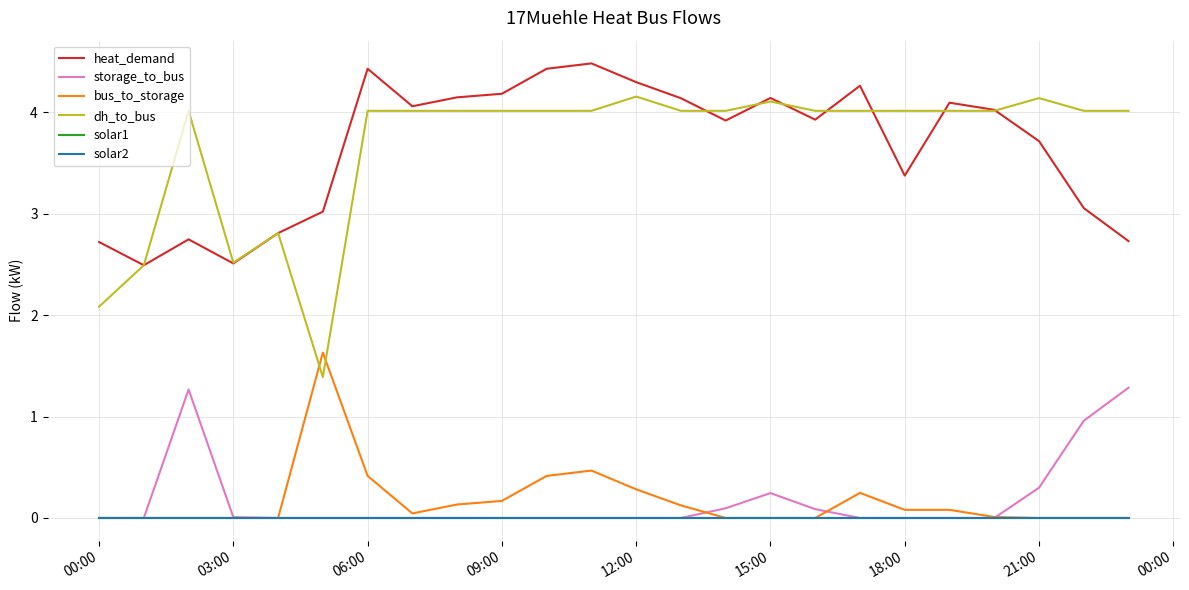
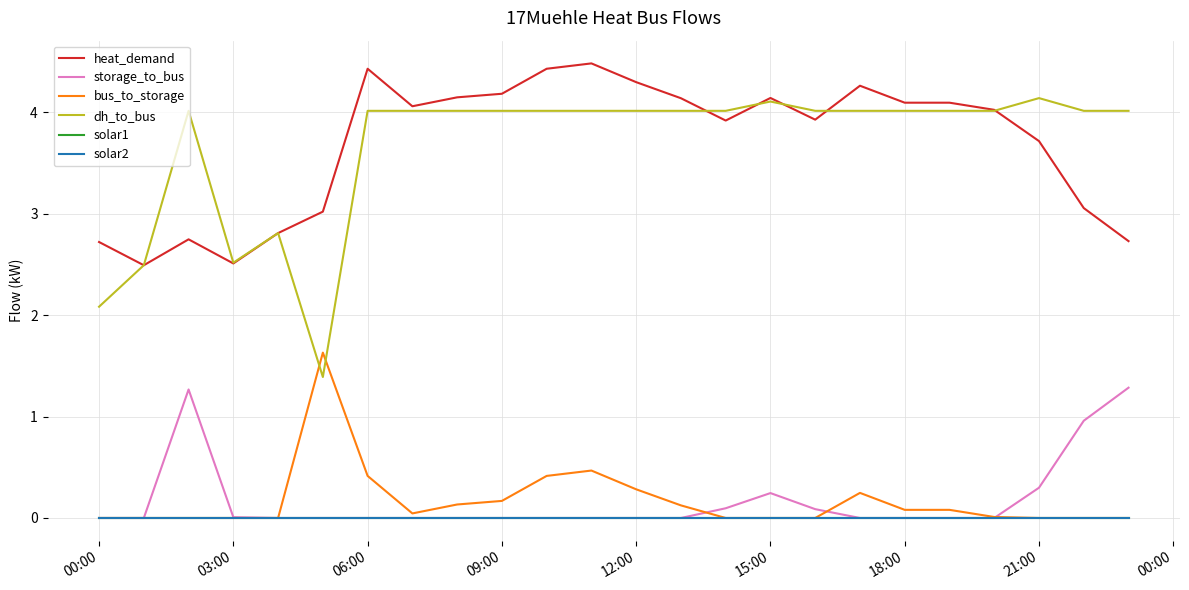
dh_to_bus, 12:00: 4.16 -> 4.01
heat_demand, 18:00: 3.38 -> 4.10
